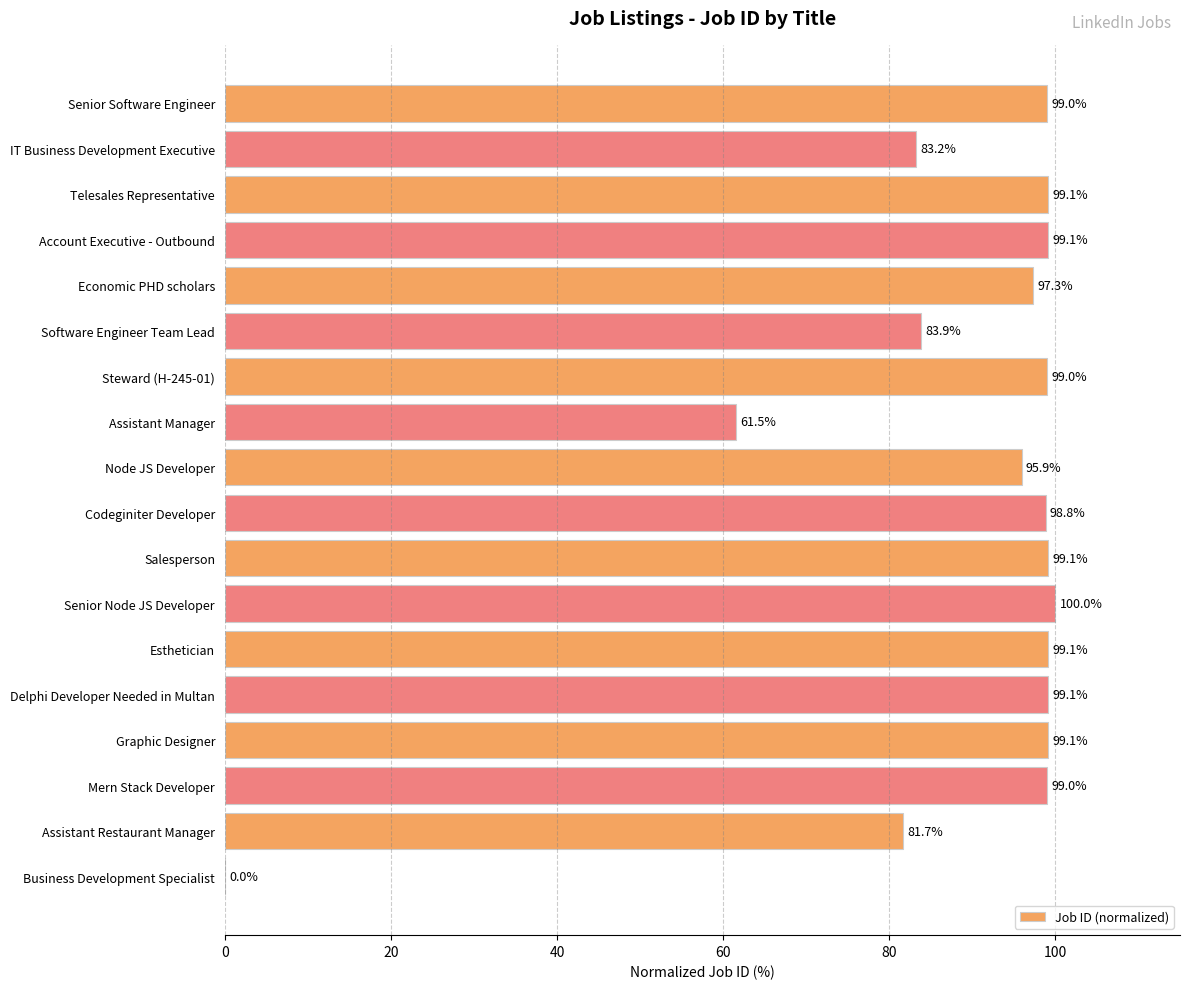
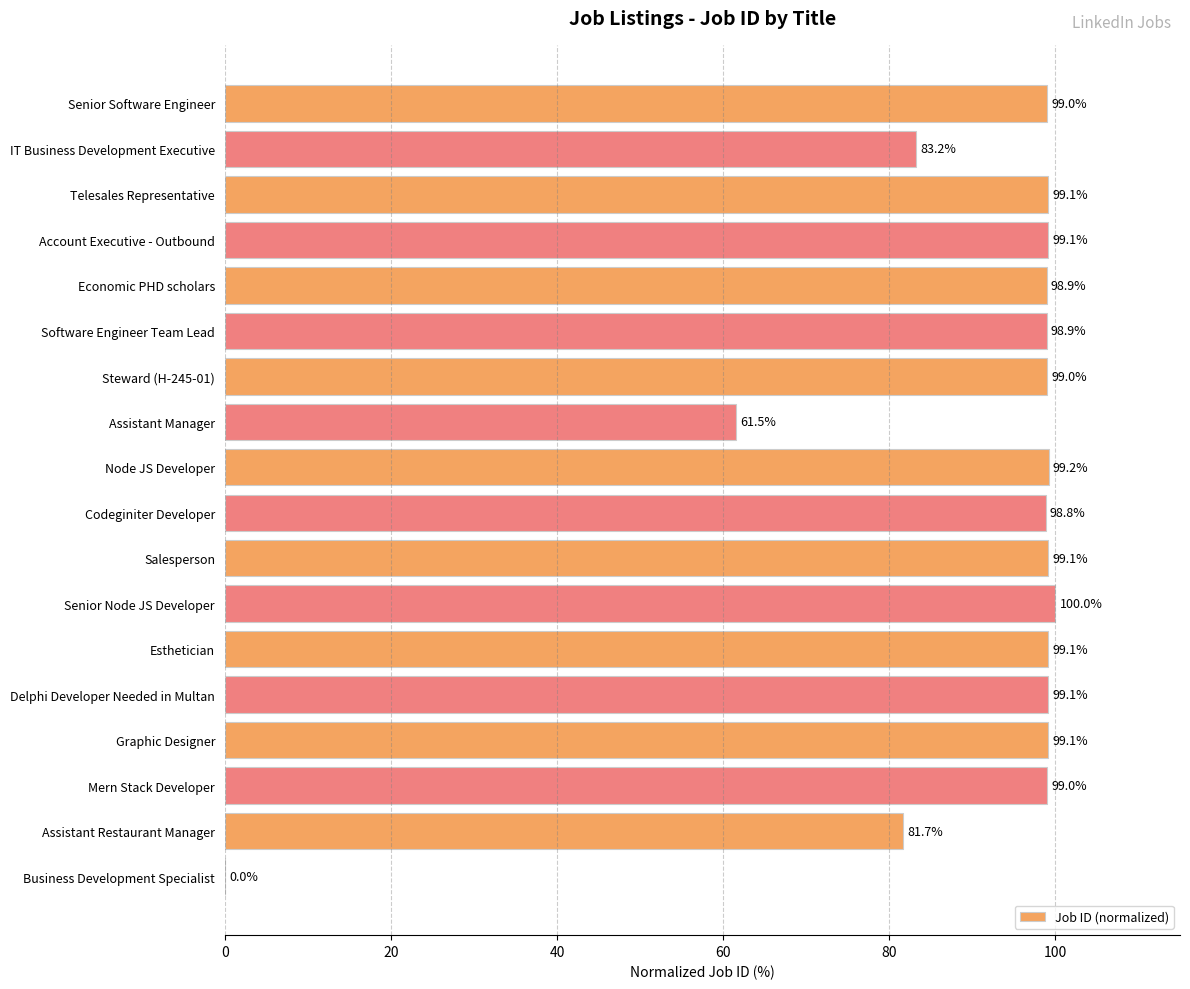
Economic PHD scholars: 97.3% -> 98.9%
Software Engineer Team Lead: 83.9% -> 98.9%
Node JS Developer: 95.9% -> 99.2%
